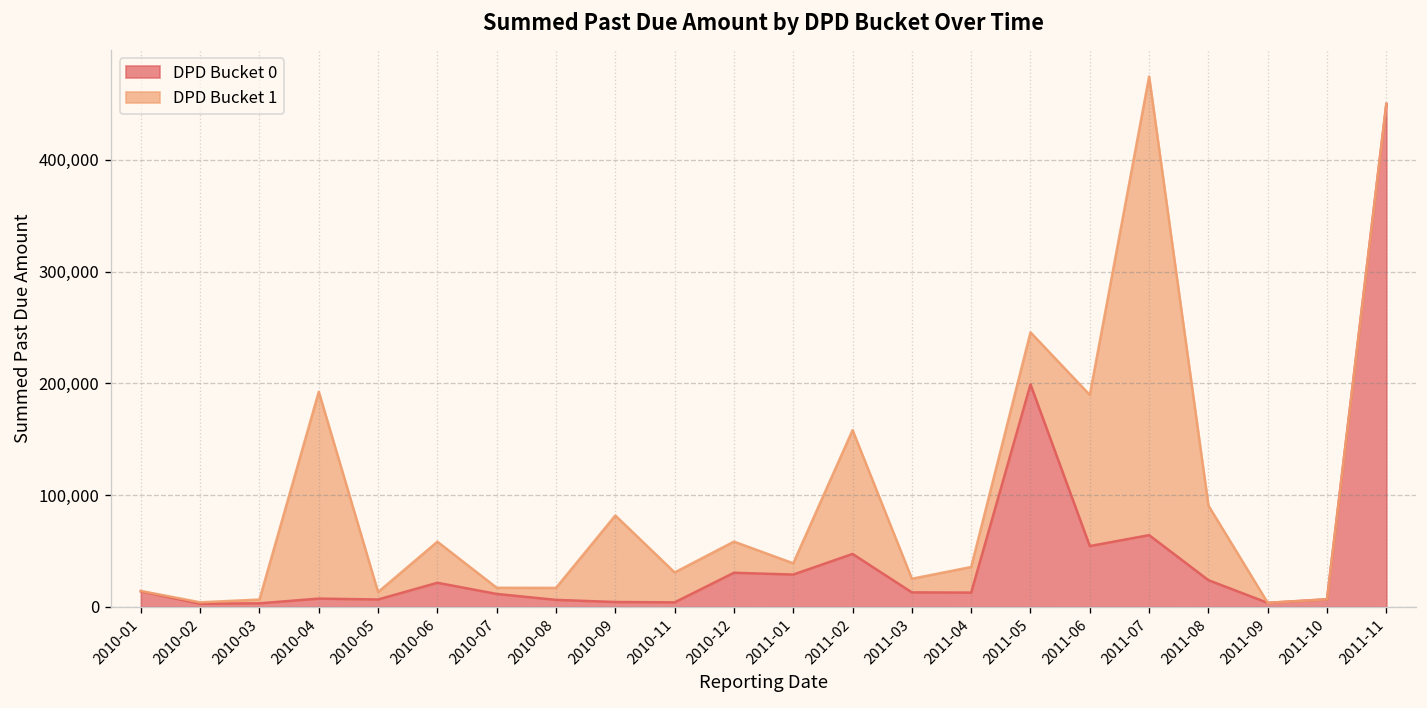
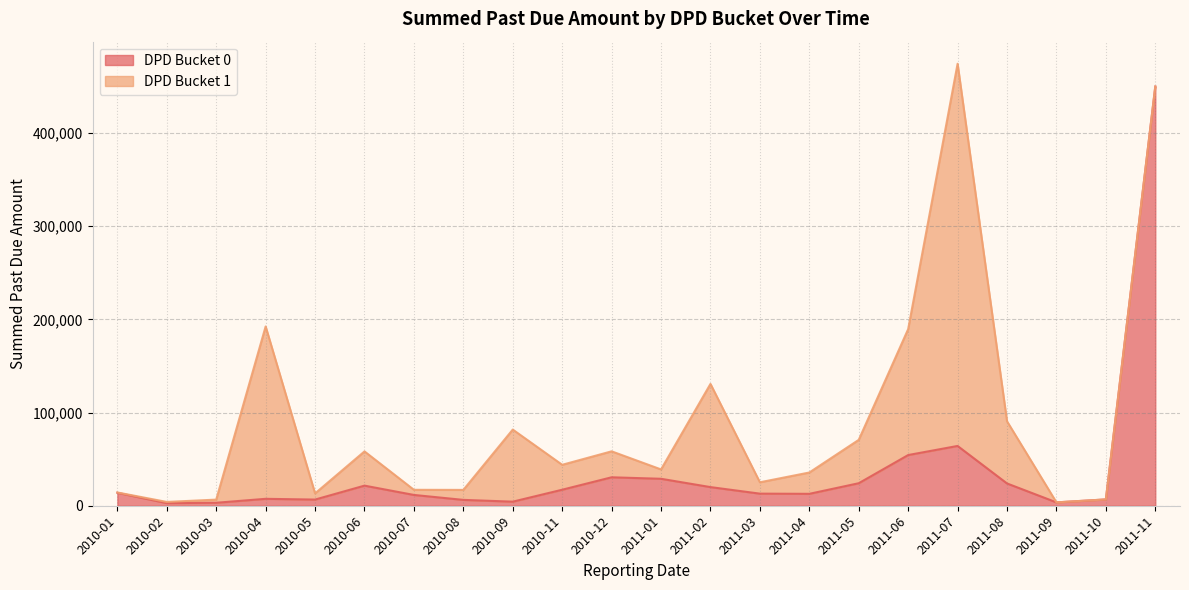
DPD Bucket 0, 2010-11: 0 -> 20,000
DPD Bucket 0, 2011-02: 50,000 -> 20,000
DPD Bucket 0, 2011-05: 200,000 -> 20,000
